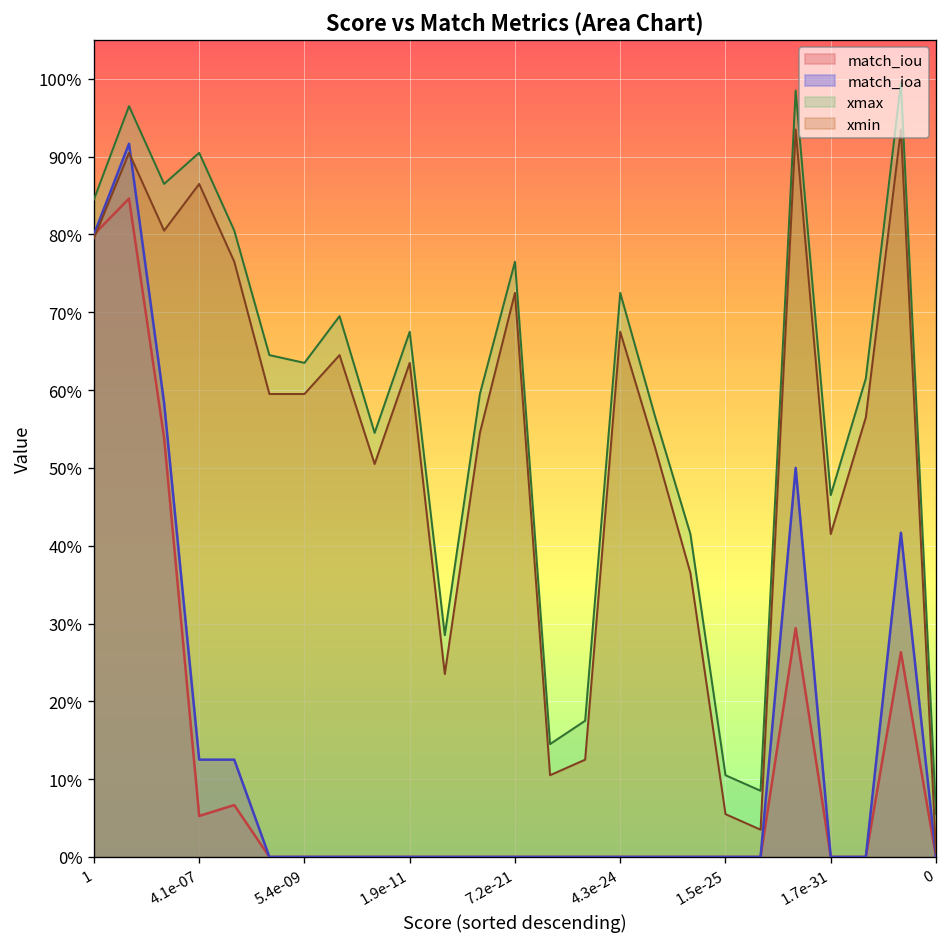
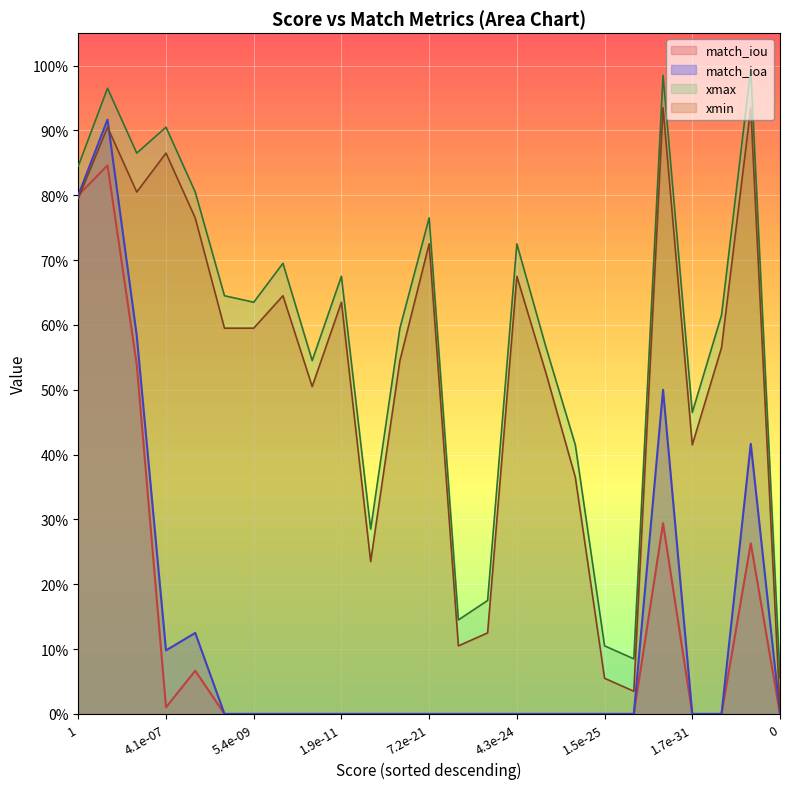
match_iou, 4.1e-07: 5% -> 1%
match_ioa, 4.1e-07: 13% -> 10%
